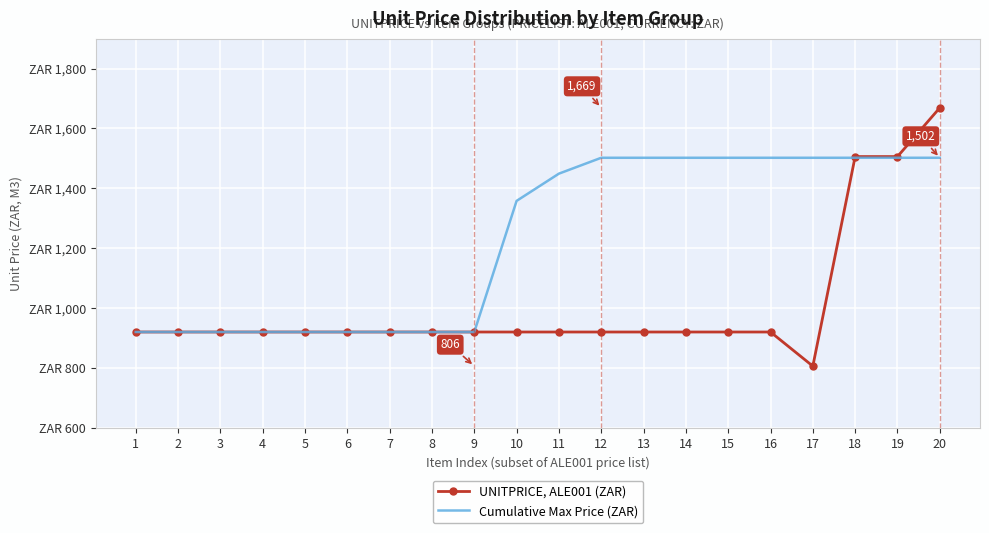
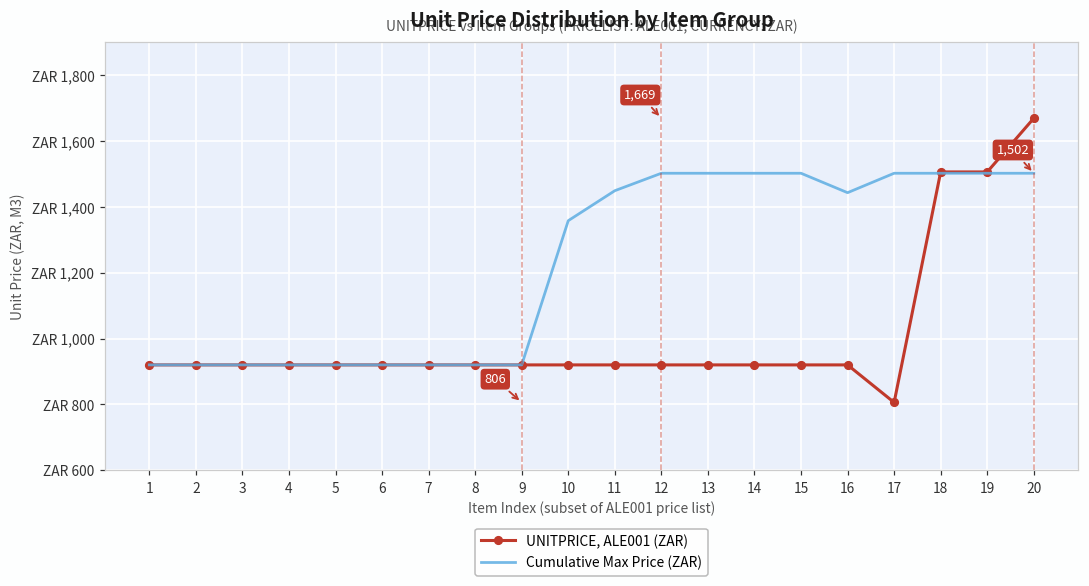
Cumulative Max Price (ZAR), 16: ZAR 1,500 -> ZAR 1,440
